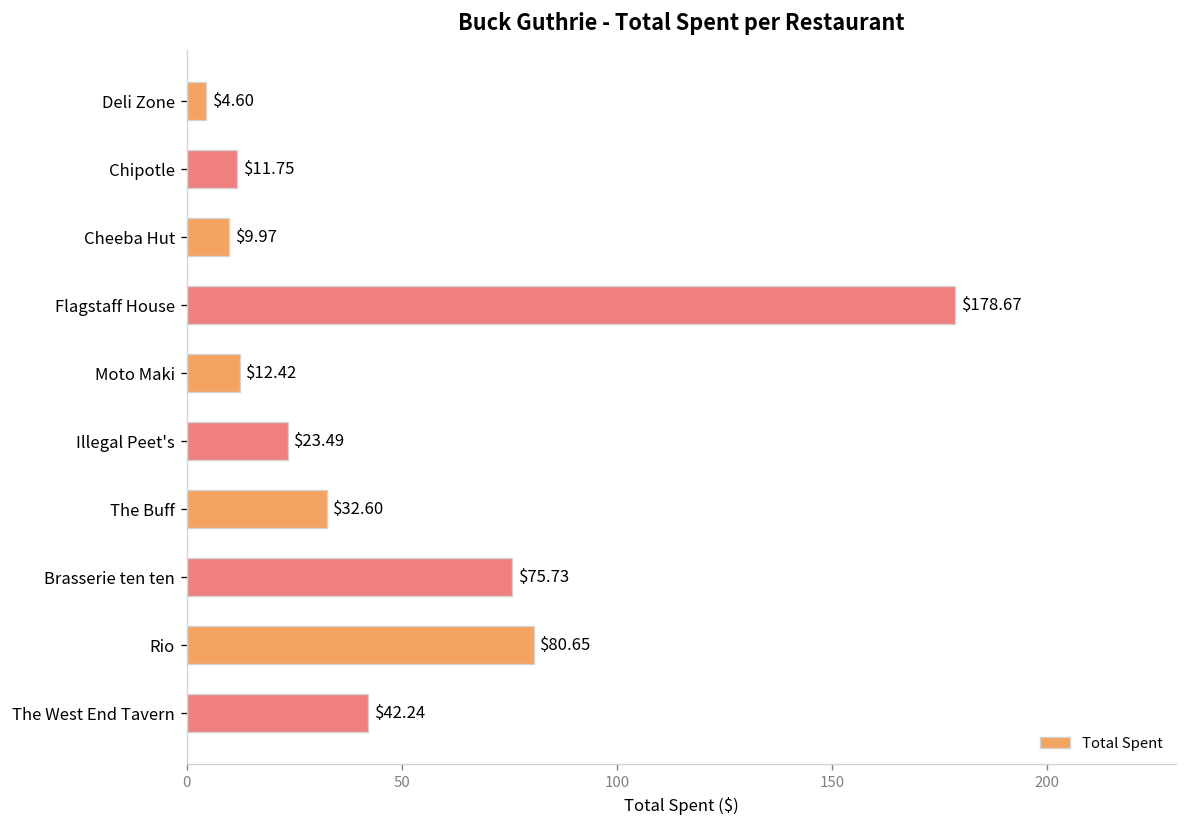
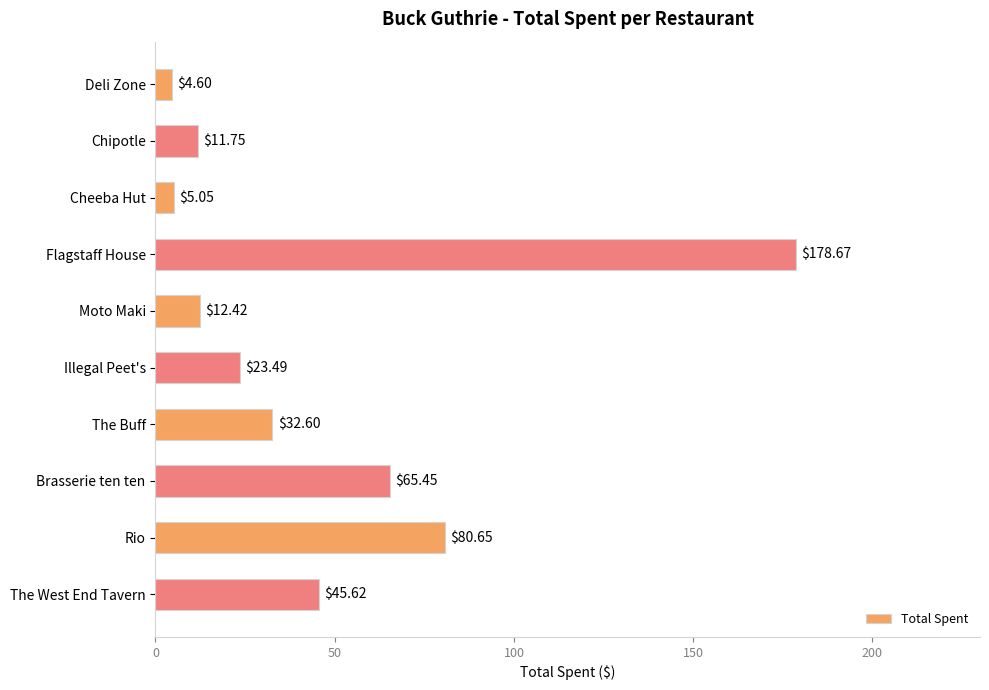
Cheeba Hut: $9.97 -> $5.05
Brasserie ten ten: $75.73 -> $65.45
The West End Tavern: $42.24 -> $45.62
